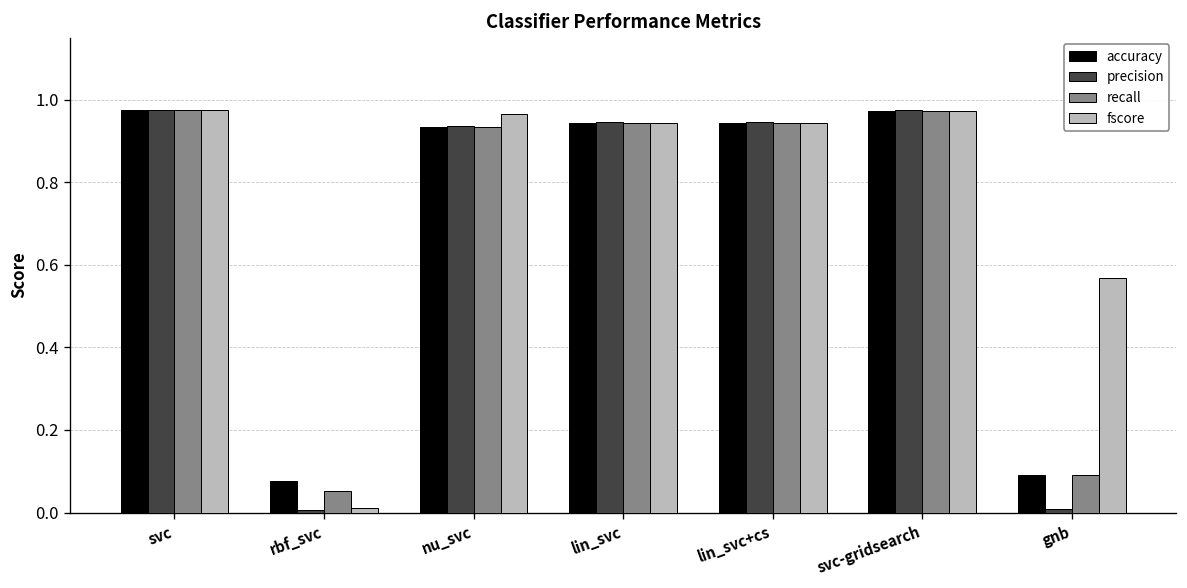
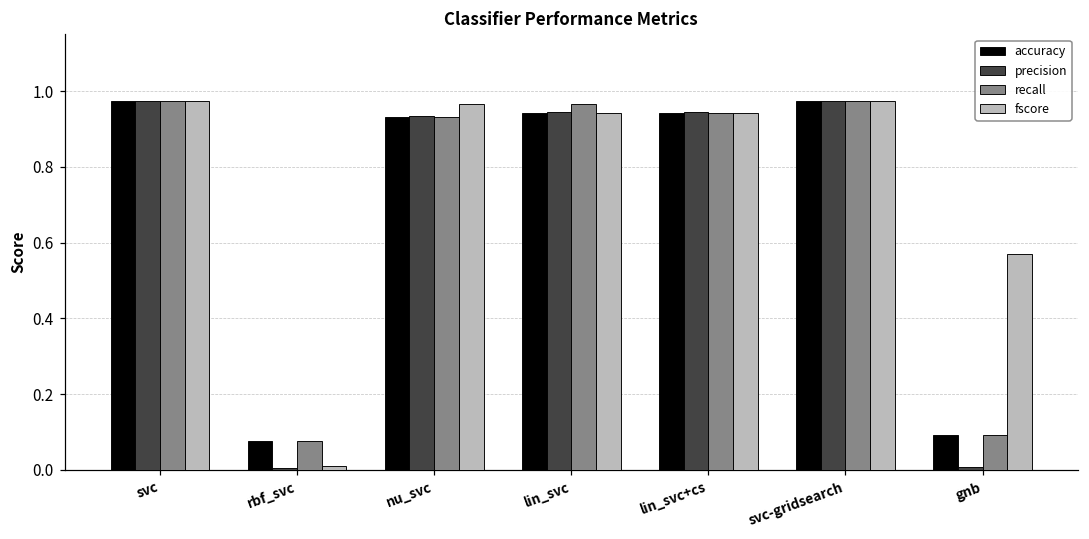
recall, rbf_svc: 0.05 -> 0.08
recall, lin_svc: 0.94 -> 0.97
